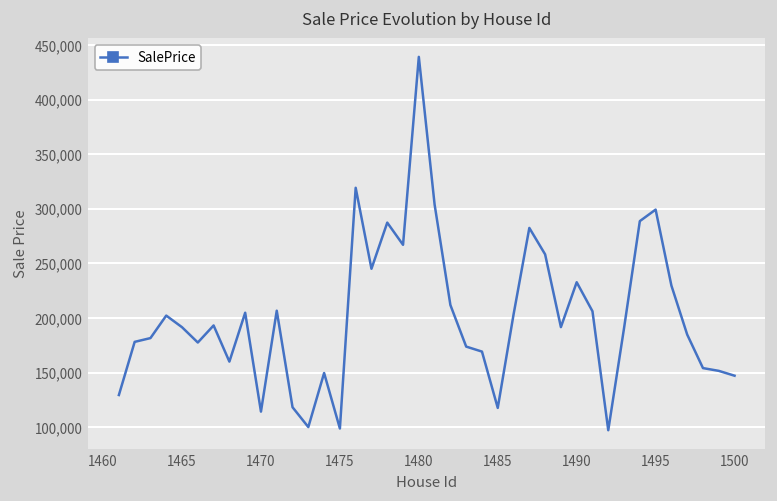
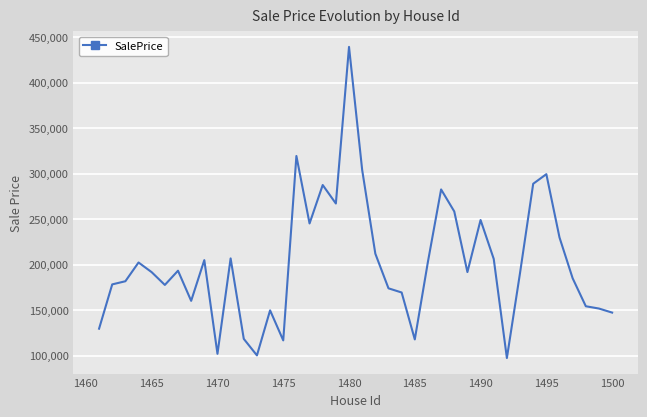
1470: 110,000 -> 100,000
1475: 100,000 -> 120,000
1490: 230,000 -> 250,000
